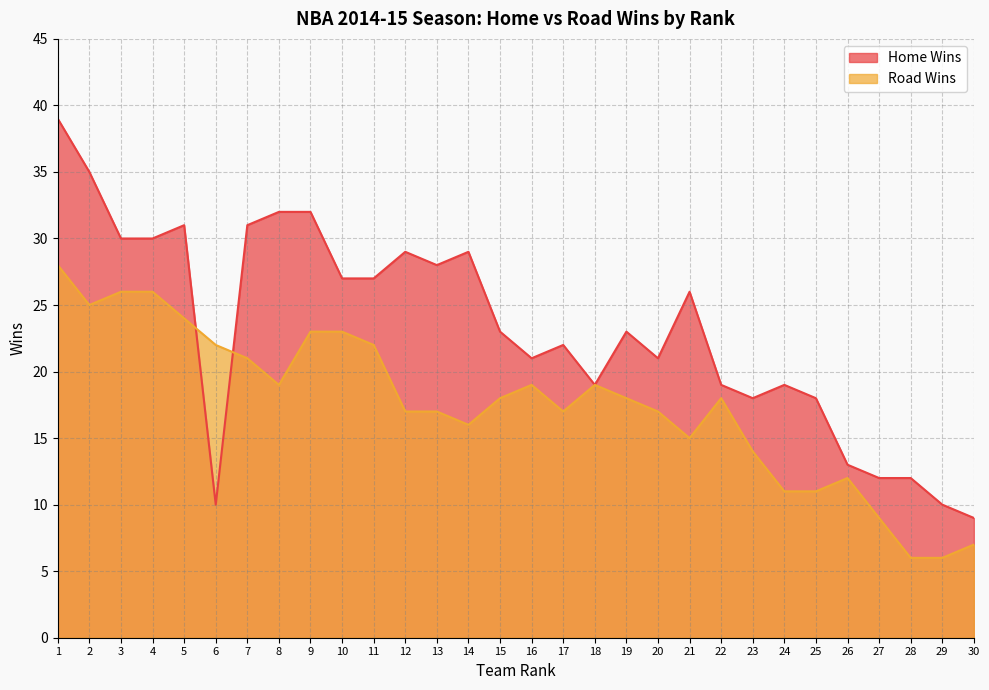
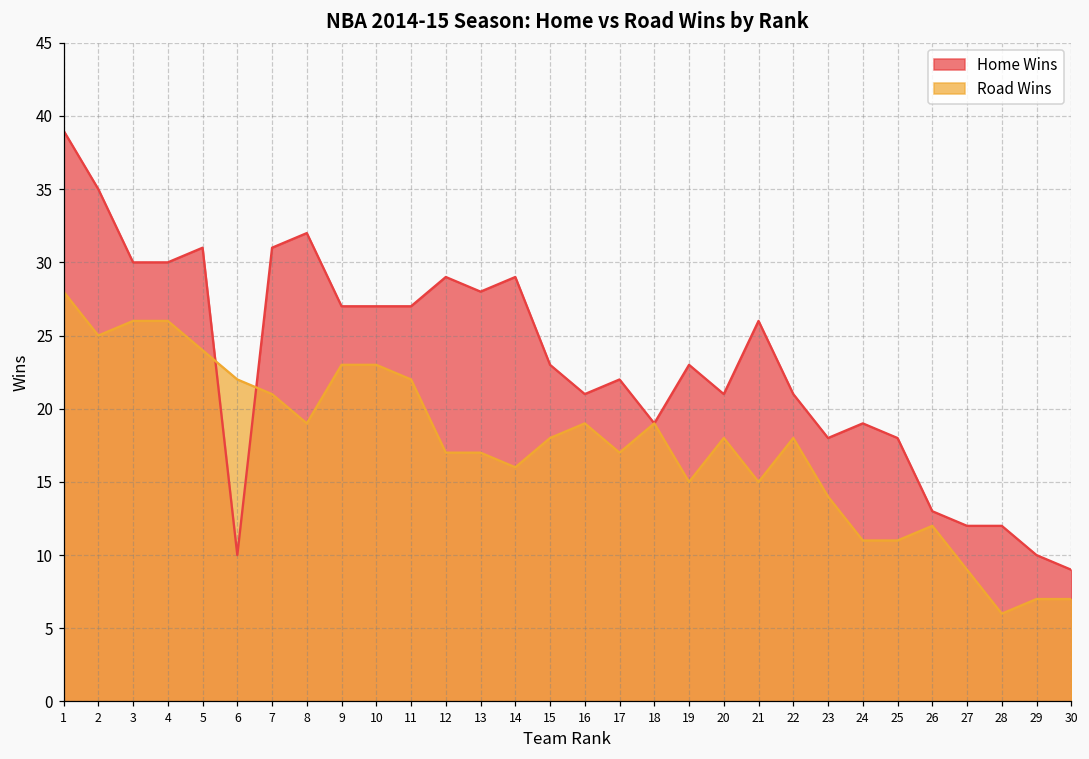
Home Wins, 9: 32 -> 27
Road Wins, 19: 18 -> 15
Road Wins, 20: 17 -> 18
Home Wins, 22: 19 -> 21
Road Wins, 29: 6 -> 7
